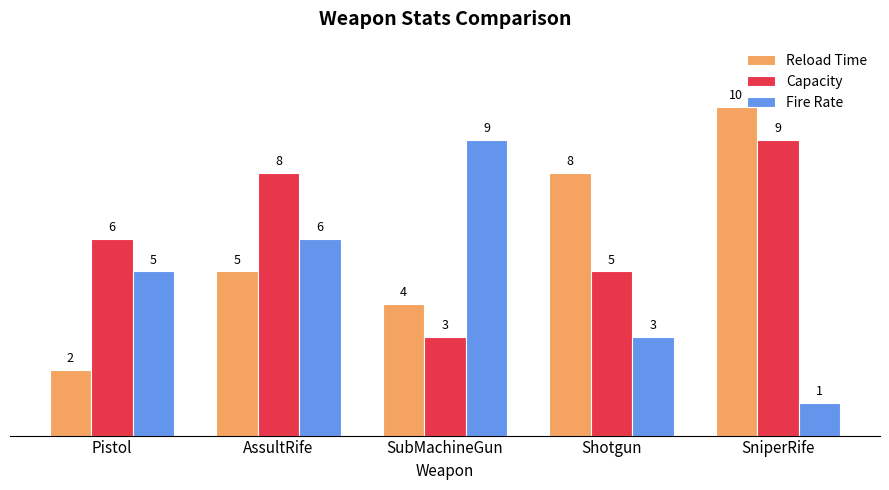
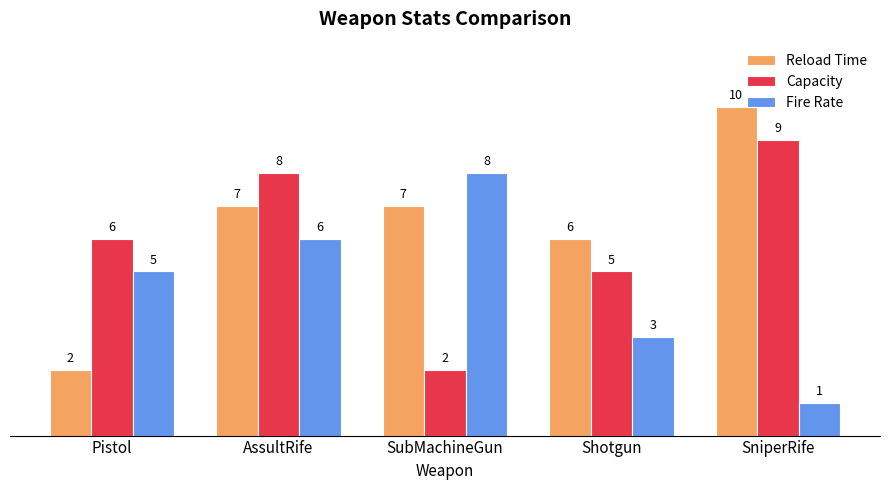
Reload Time, AssultRife: 5 -> 7
Reload Time, SubMachineGun: 4 -> 7
Capacity, SubMachineGun: 3 -> 2
Fire Rate, SubMachineGun: 9 -> 8
Reload Time, Shotgun: 8 -> 6
